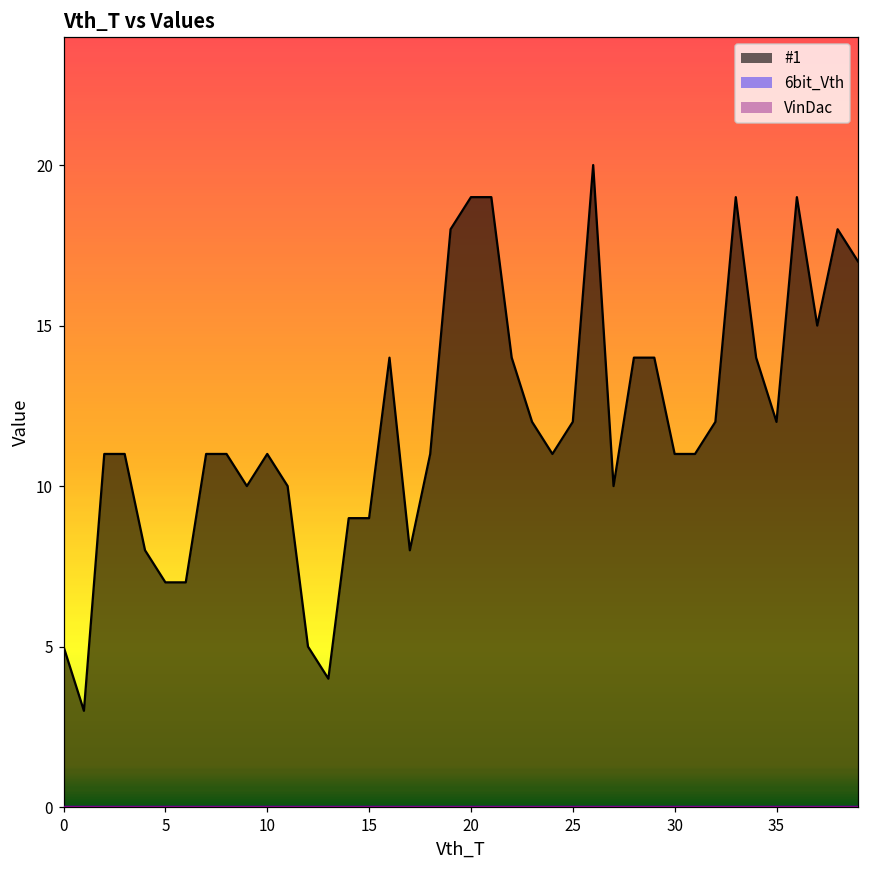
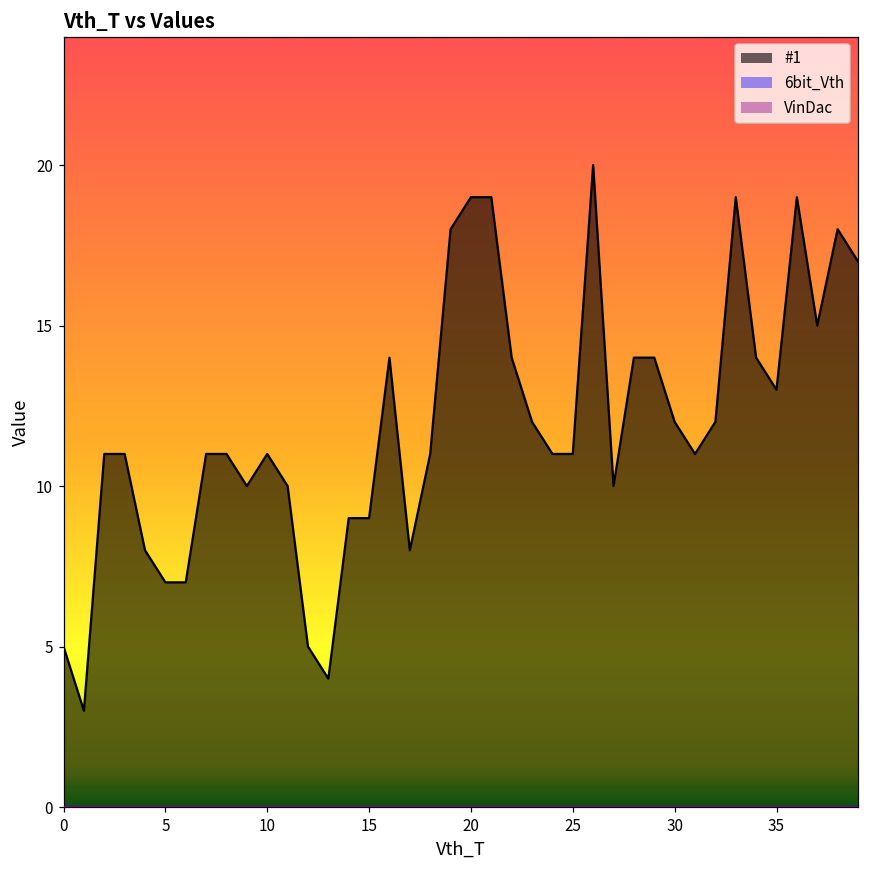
#1, 25: 12 -> 11
#1, 30: 11 -> 12
#1, 35: 12 -> 13
